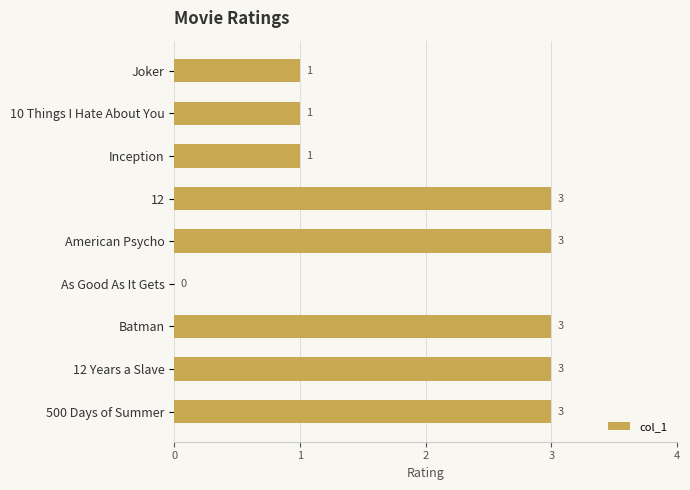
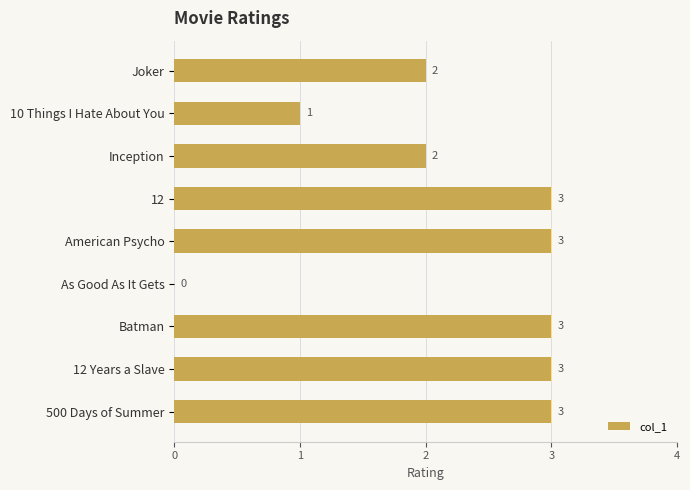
Joker: 1 -> 2
Inception: 1 -> 2
